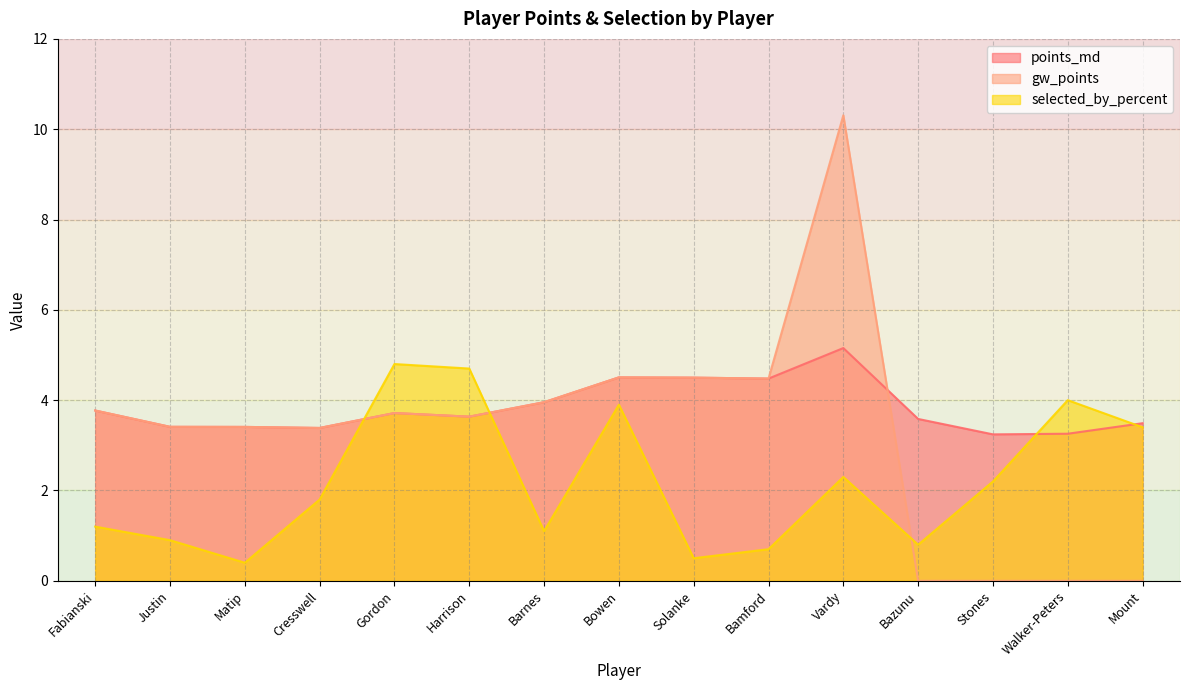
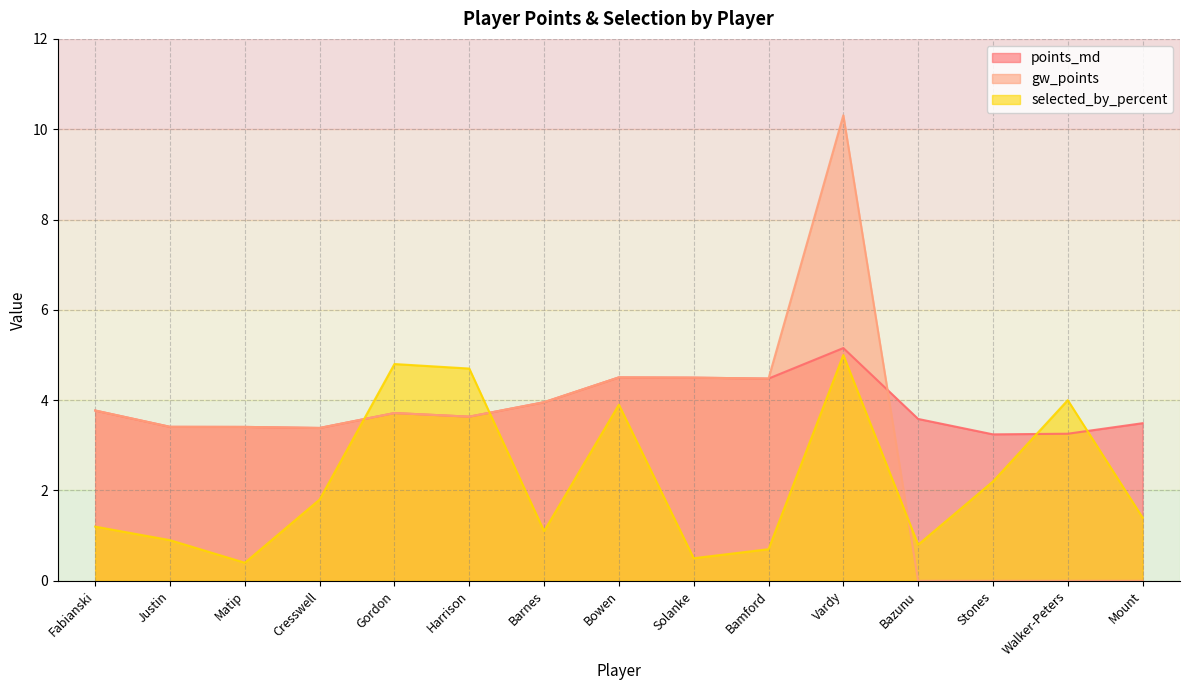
selected_by_percent, Vardy: 2.3 -> 5.0
selected_by_percent, Mount: 3.4 -> 1.4
